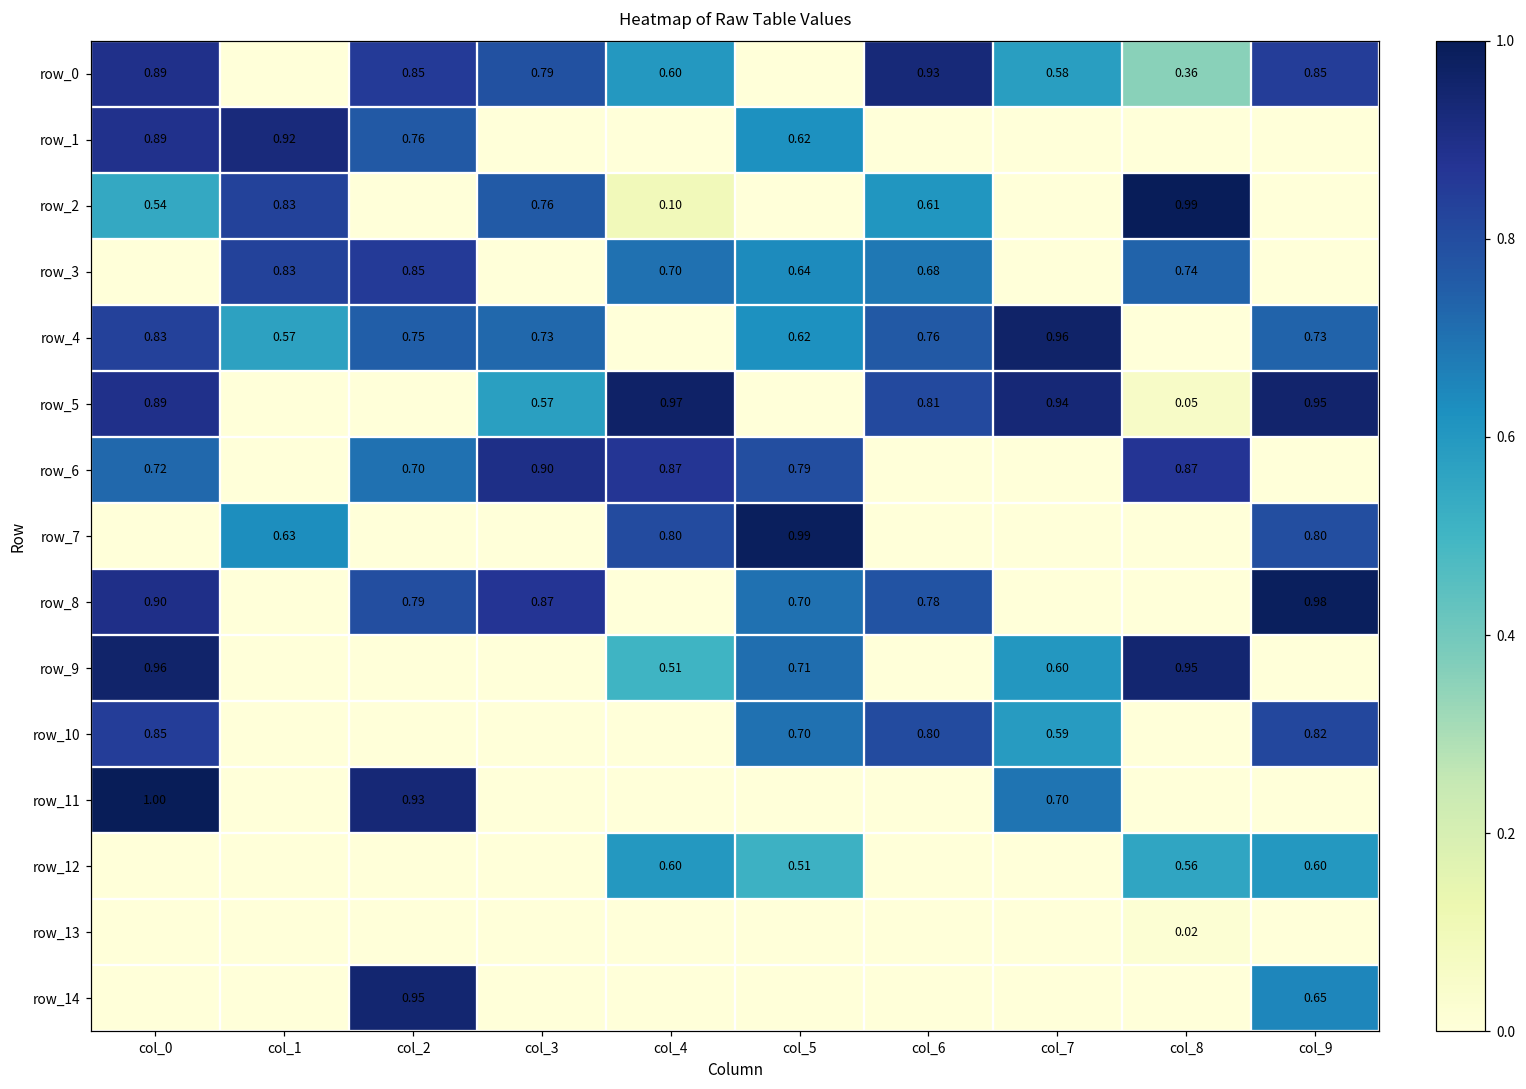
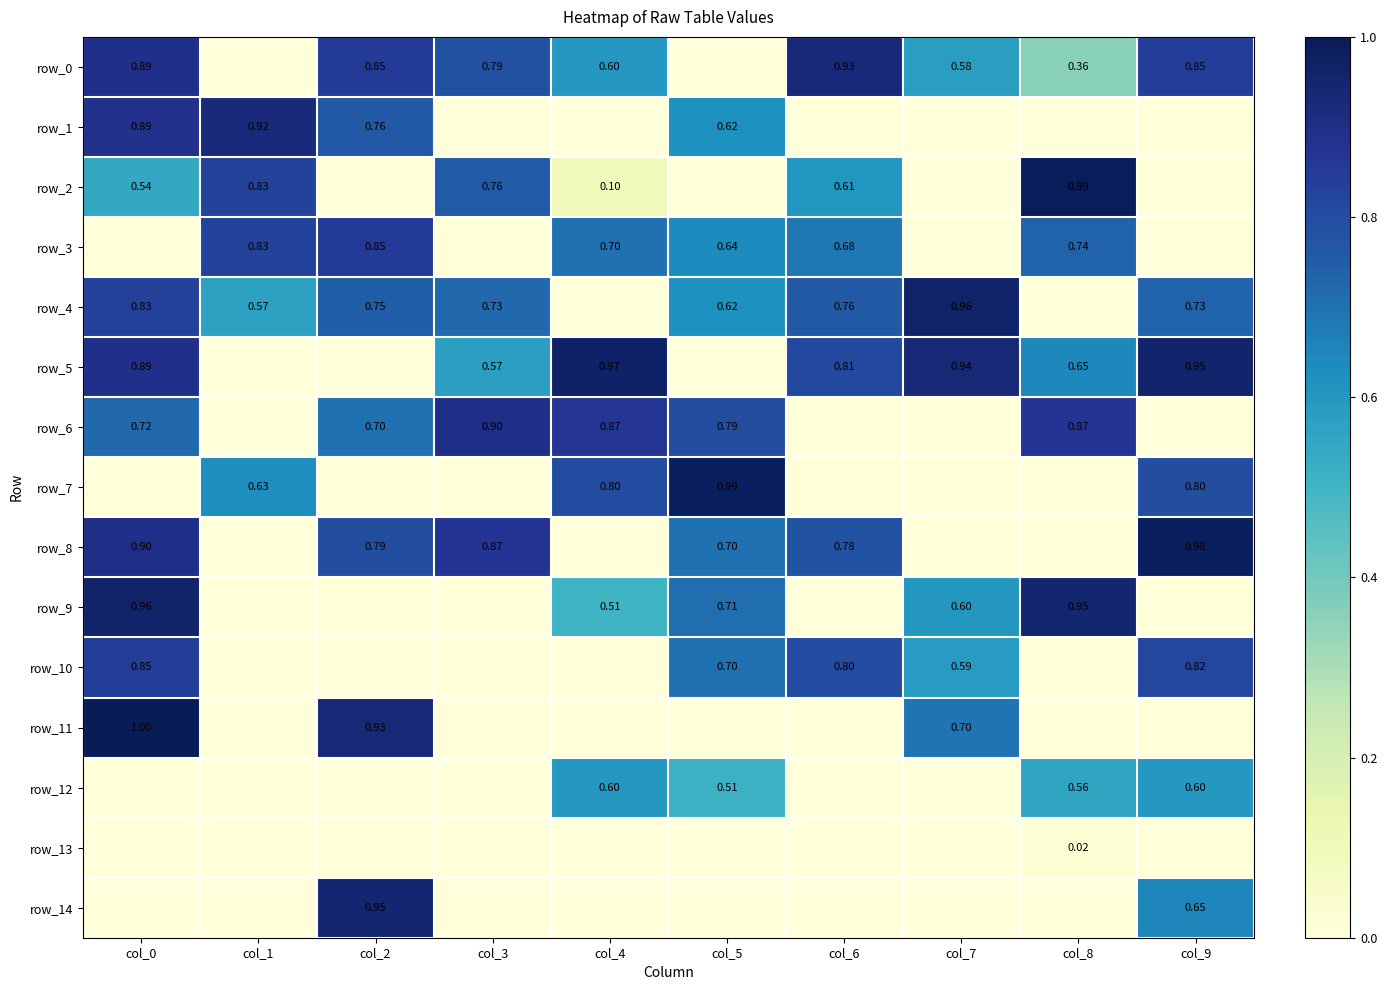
row_5, col_8: 0.05 -> 0.65
